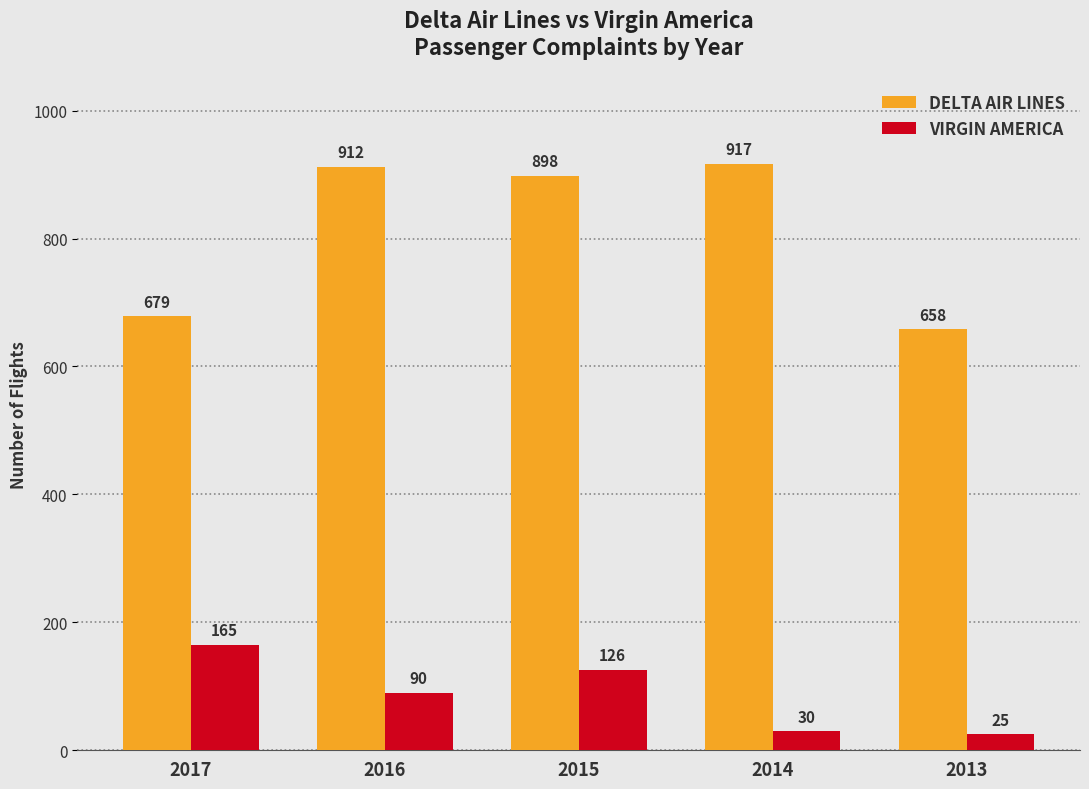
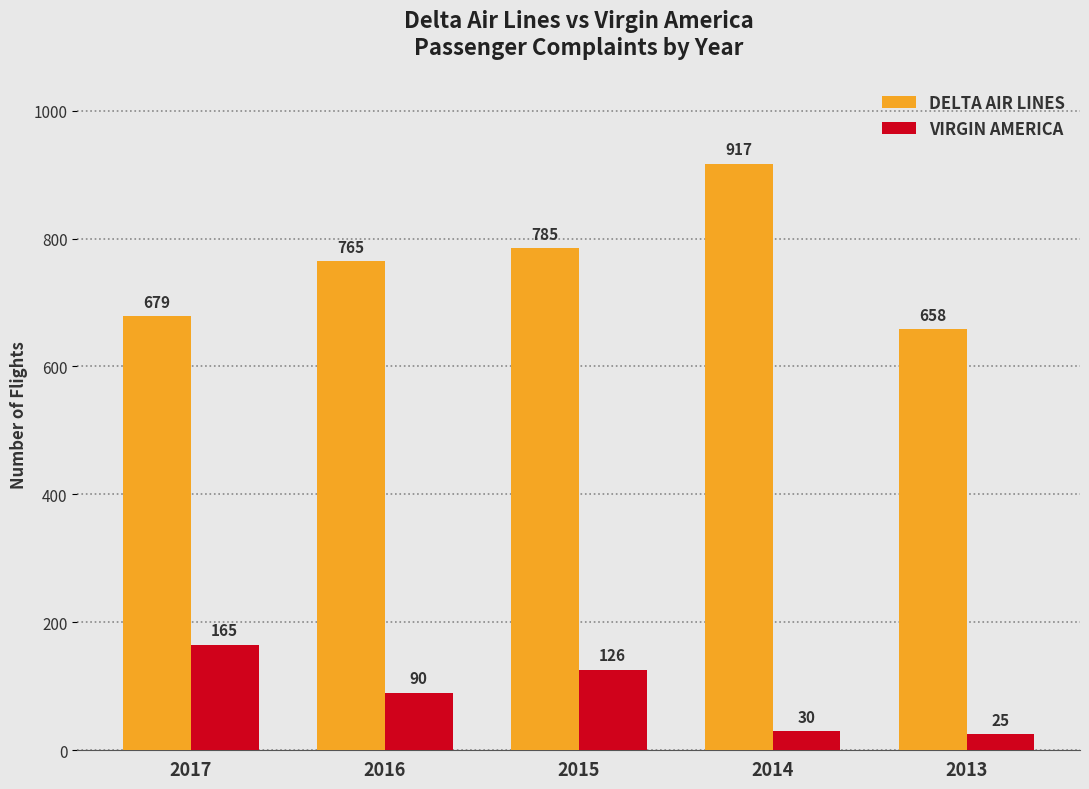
DELTA AIR LINES, 2016: 912 -> 765
DELTA AIR LINES, 2015: 898 -> 785
